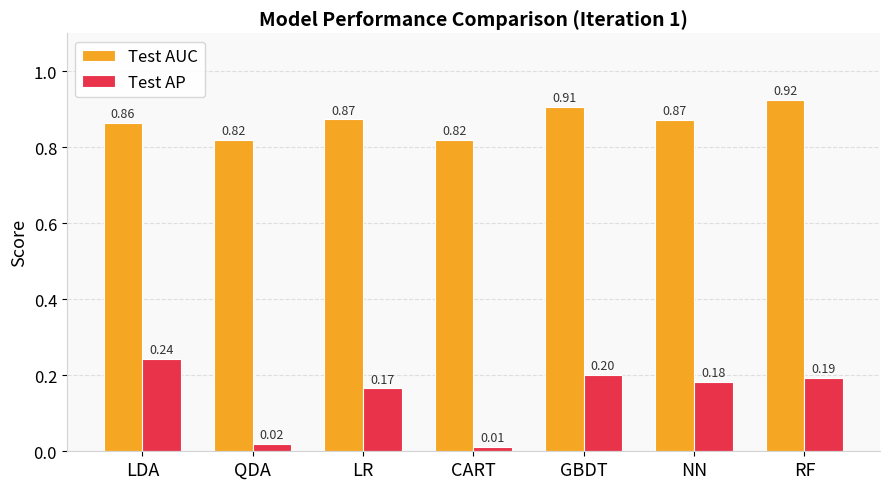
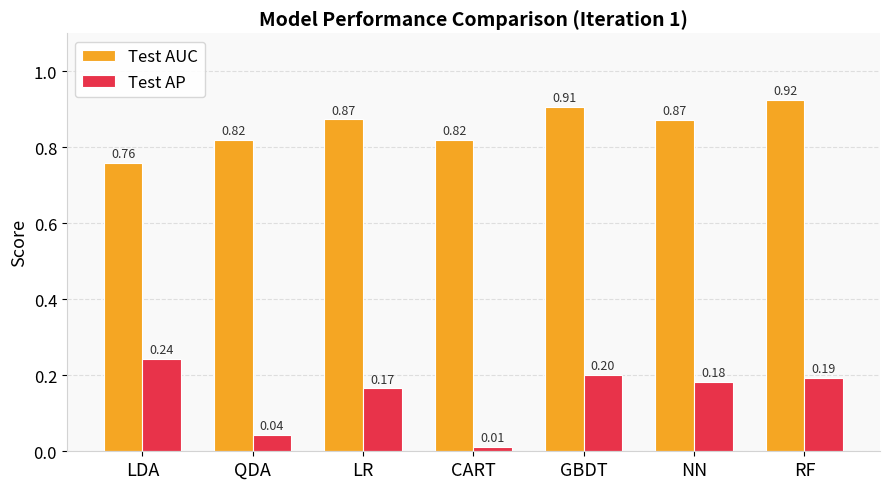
Test AUC, LDA: 0.86 -> 0.76
Test AP, QDA: 0.02 -> 0.04
